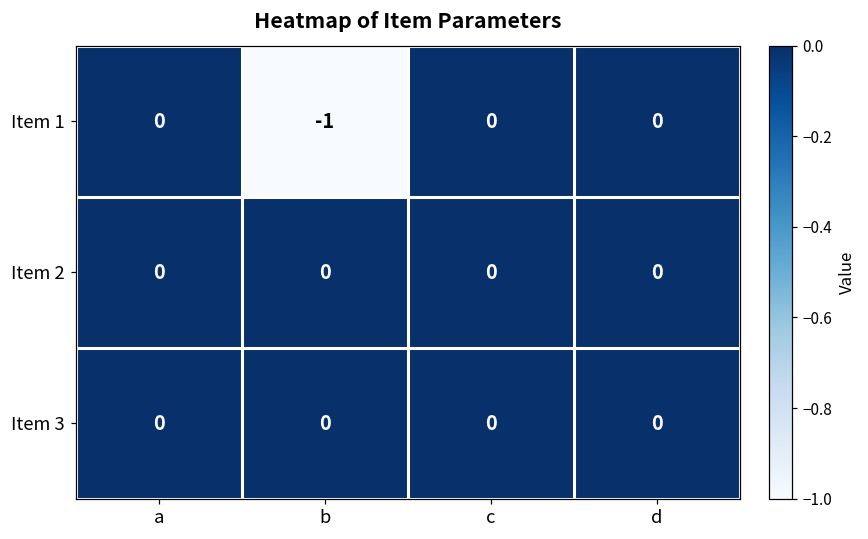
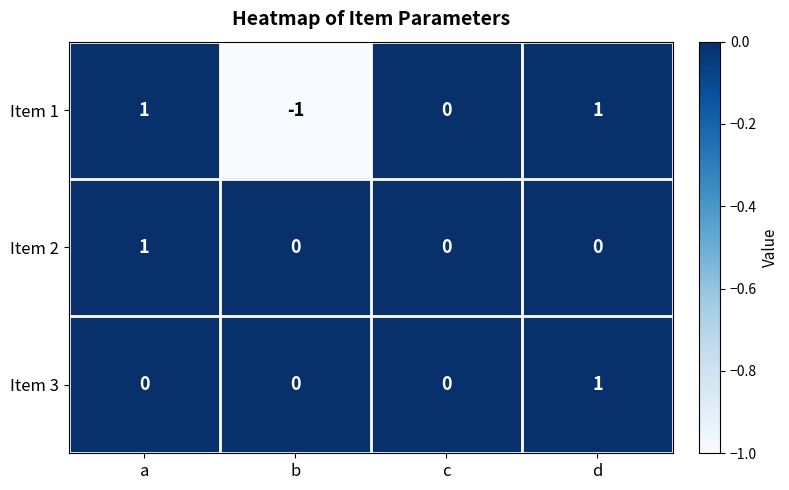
Item 1, a: 0 -> 1
Item 1, d: 0 -> 1
Item 2, a: 0 -> 1
Item 3, d: 0 -> 1
